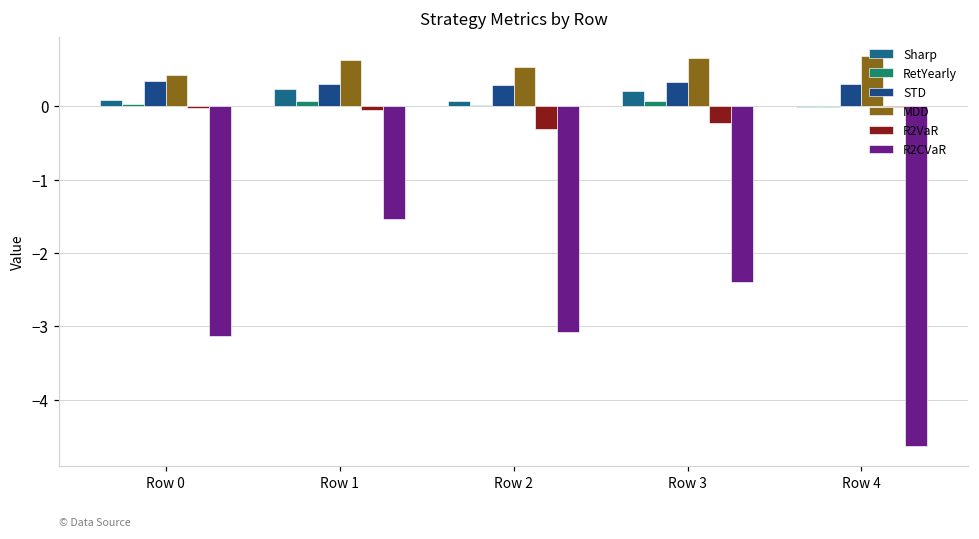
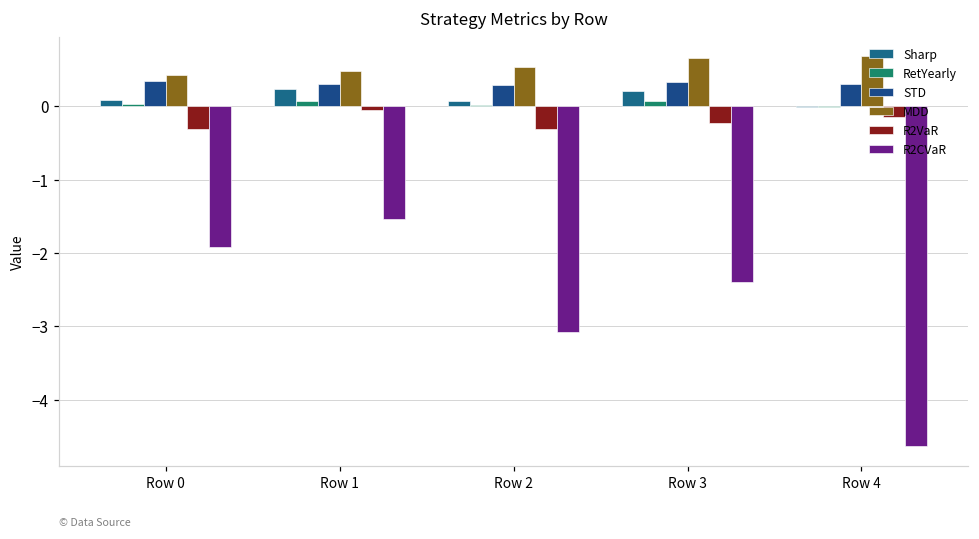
R2VaR, Row 0: 0.0 -> -0.3
R2CVaR, Row 0: -3.1 -> -1.9
MDD, Row 1: 0.6 -> 0.5
R2VaR, Row 4: 0.0 -> -0.1
